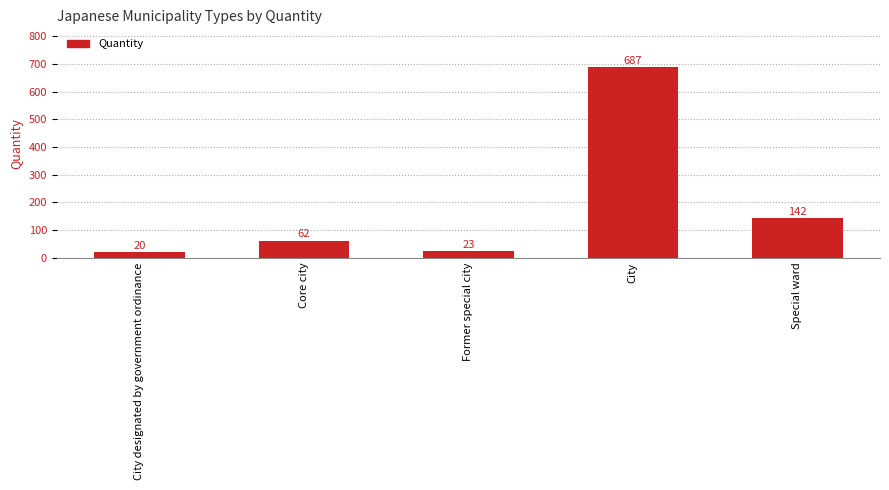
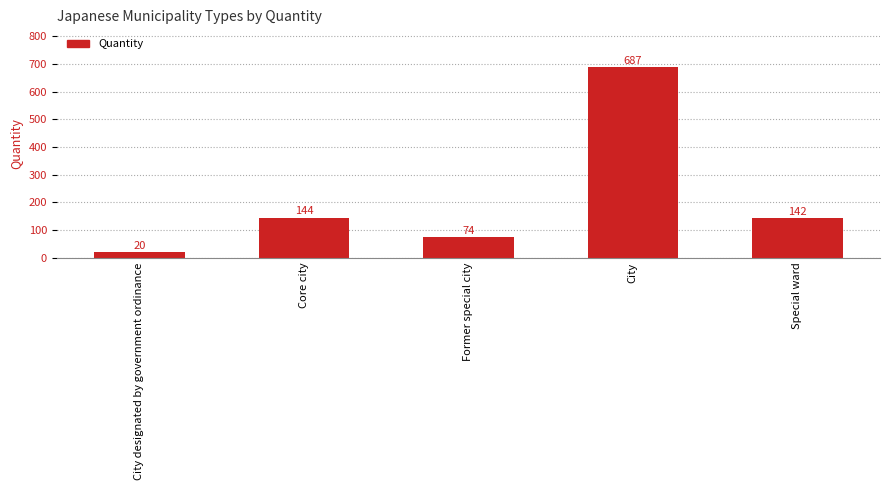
Core city: 62 -> 144
Former special city: 23 -> 74
